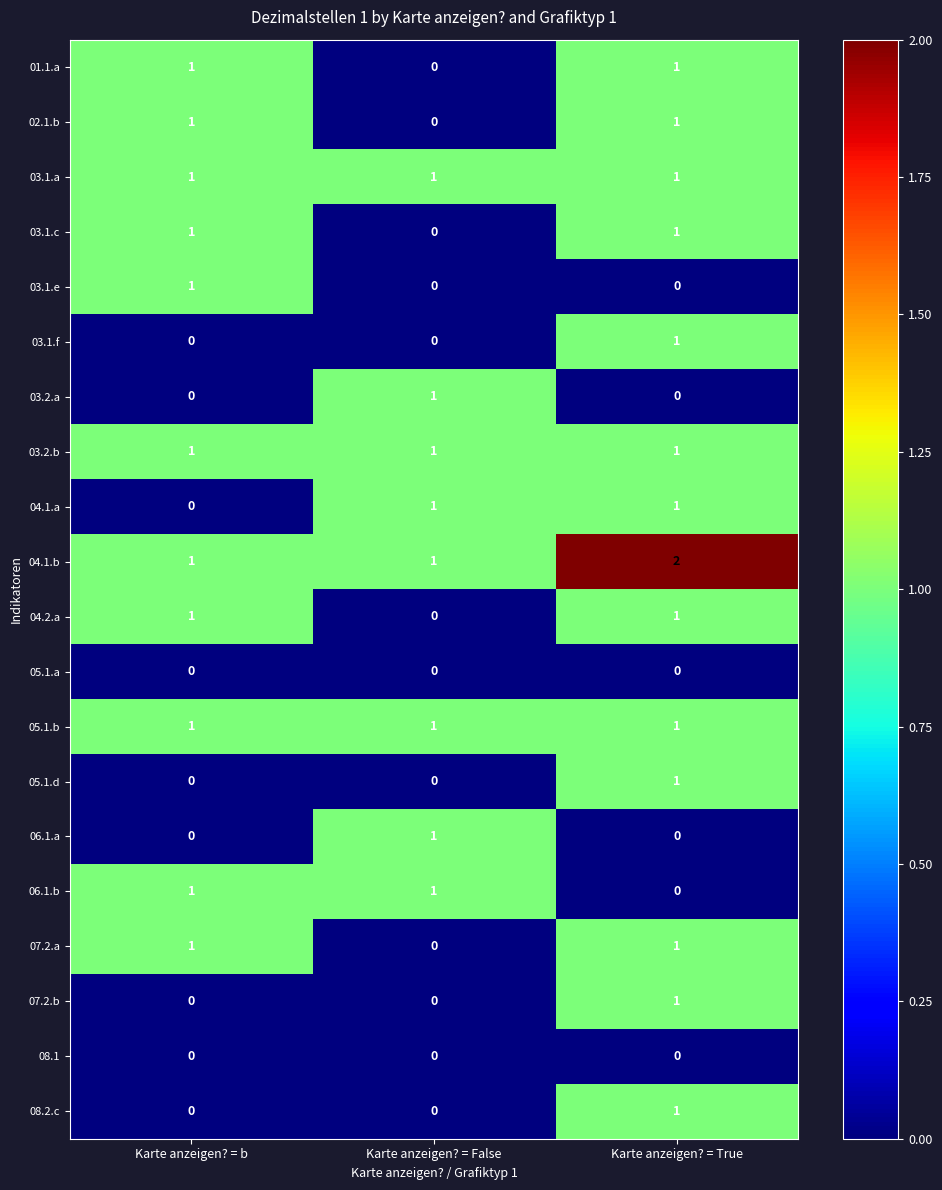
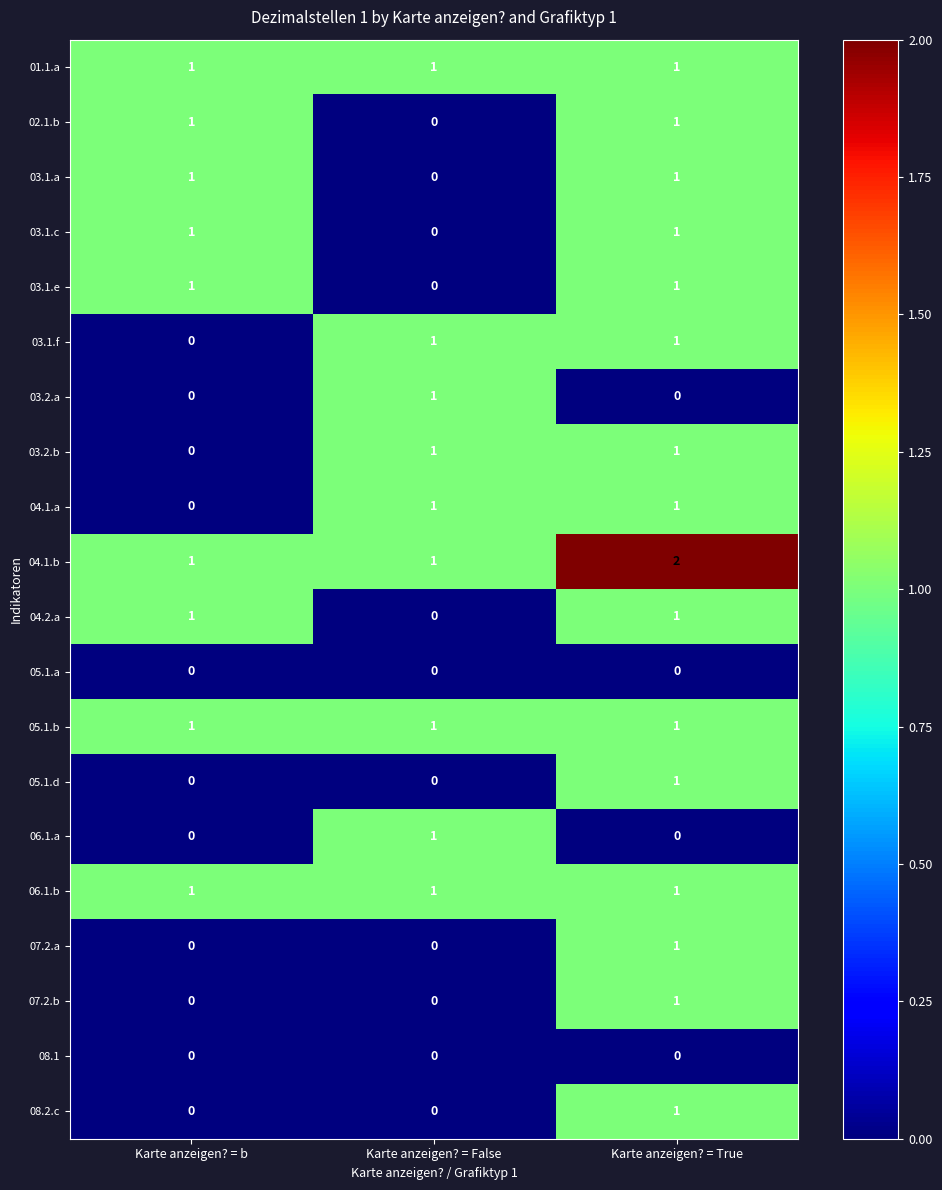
01.1.a, Karte anzeigen? = False: 0 -> 1
03.1.a, Karte anzeigen? = False: 1 -> 0
03.1.e, Karte anzeigen? = True: 0 -> 1
03.1.f, Karte anzeigen? = False: 0 -> 1
03.2.b, Karte anzeigen? = b: 1 -> 0
06.1.b, Karte anzeigen? = True: 0 -> 1
07.2.a, Karte anzeigen? = b: 1 -> 0
